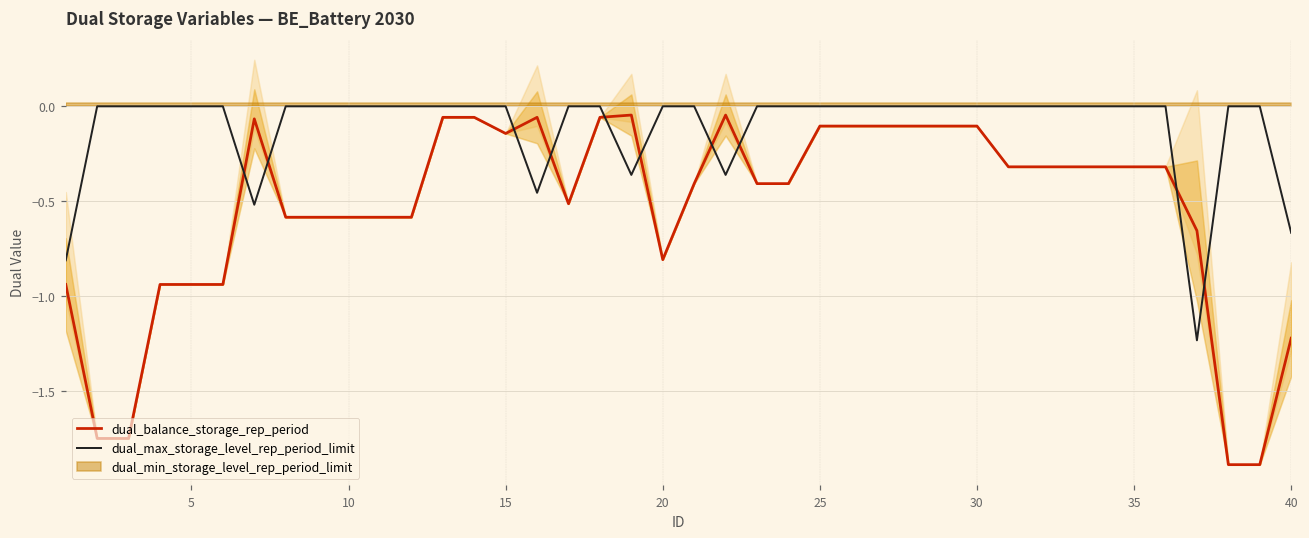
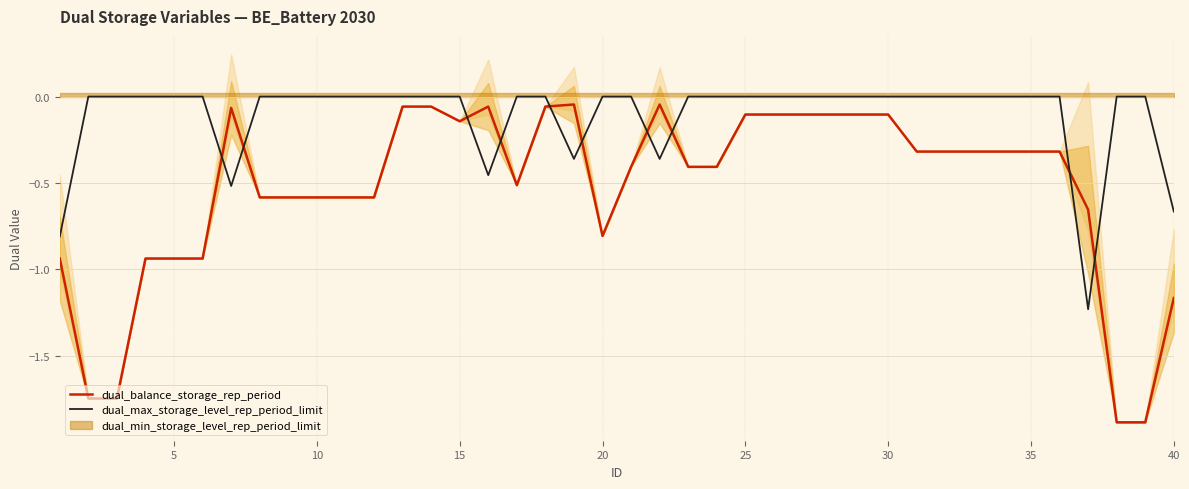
dual_balance_storage_rep_period, 40: -1.22 -> -1.17
